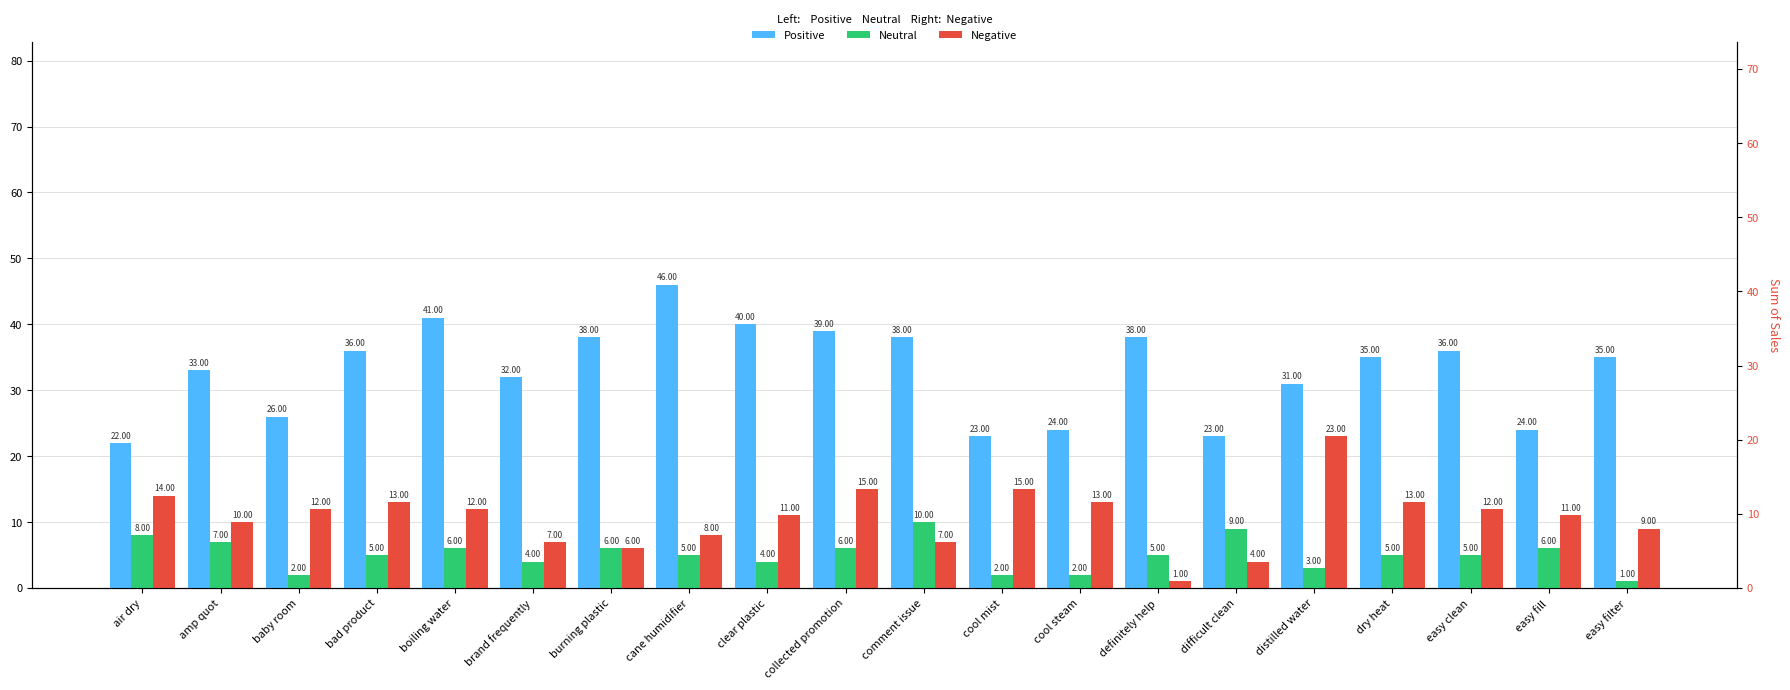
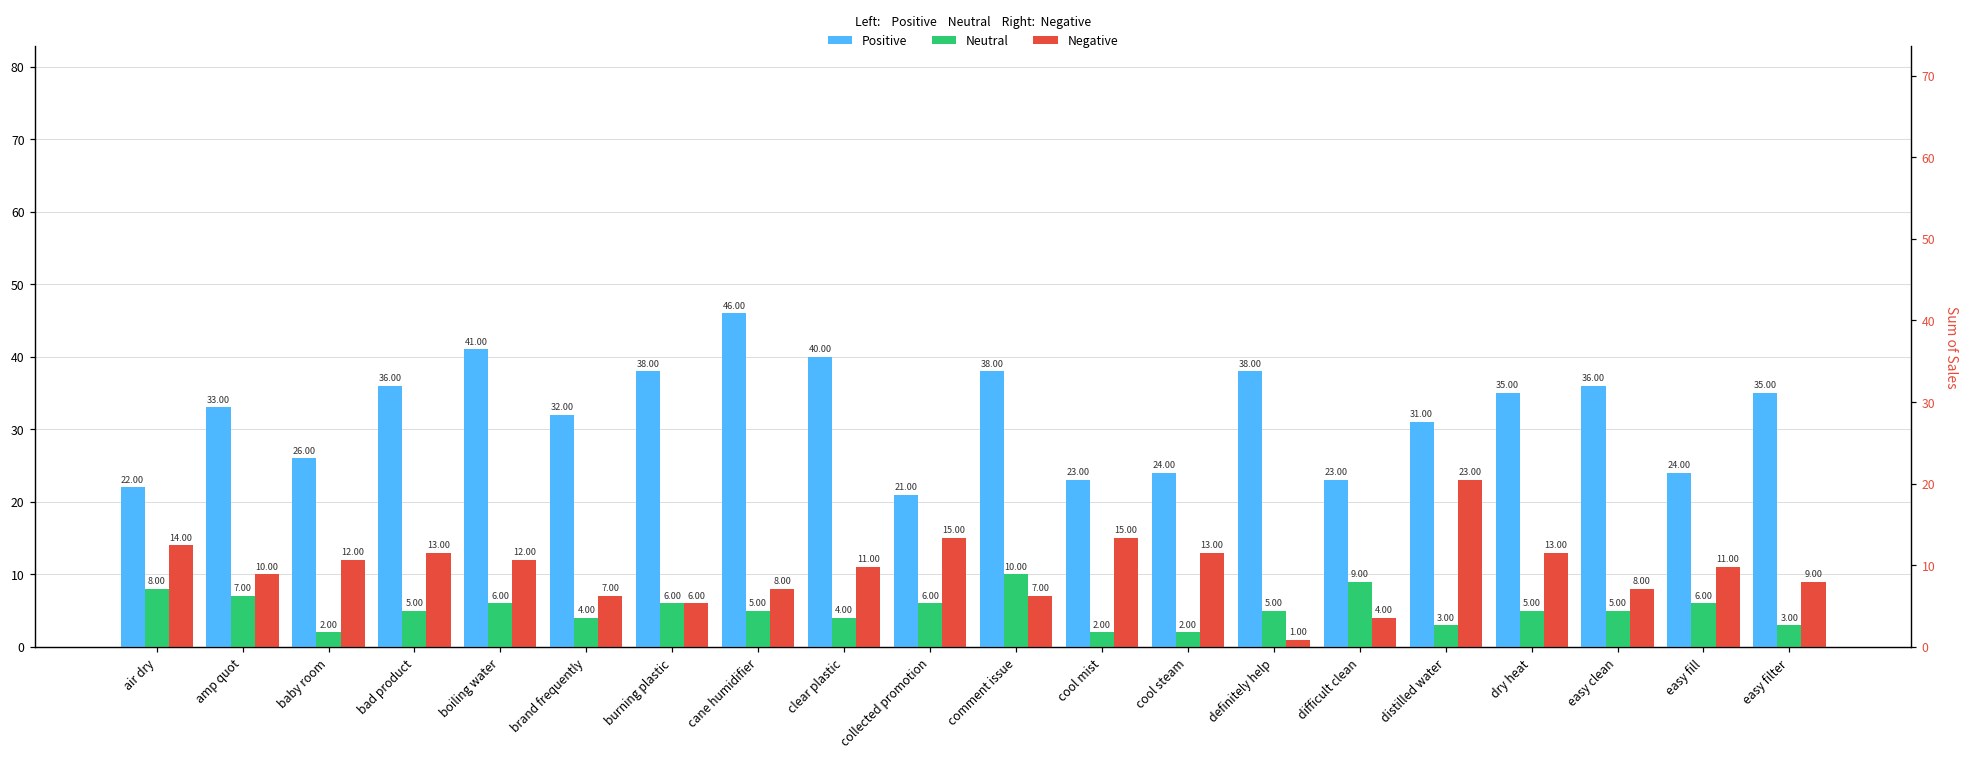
Positive, collected promotion: 39.00 -> 21.00
Negative, easy clean: 12.00 -> 8.00
Neutral, easy filter: 1.00 -> 3.00
